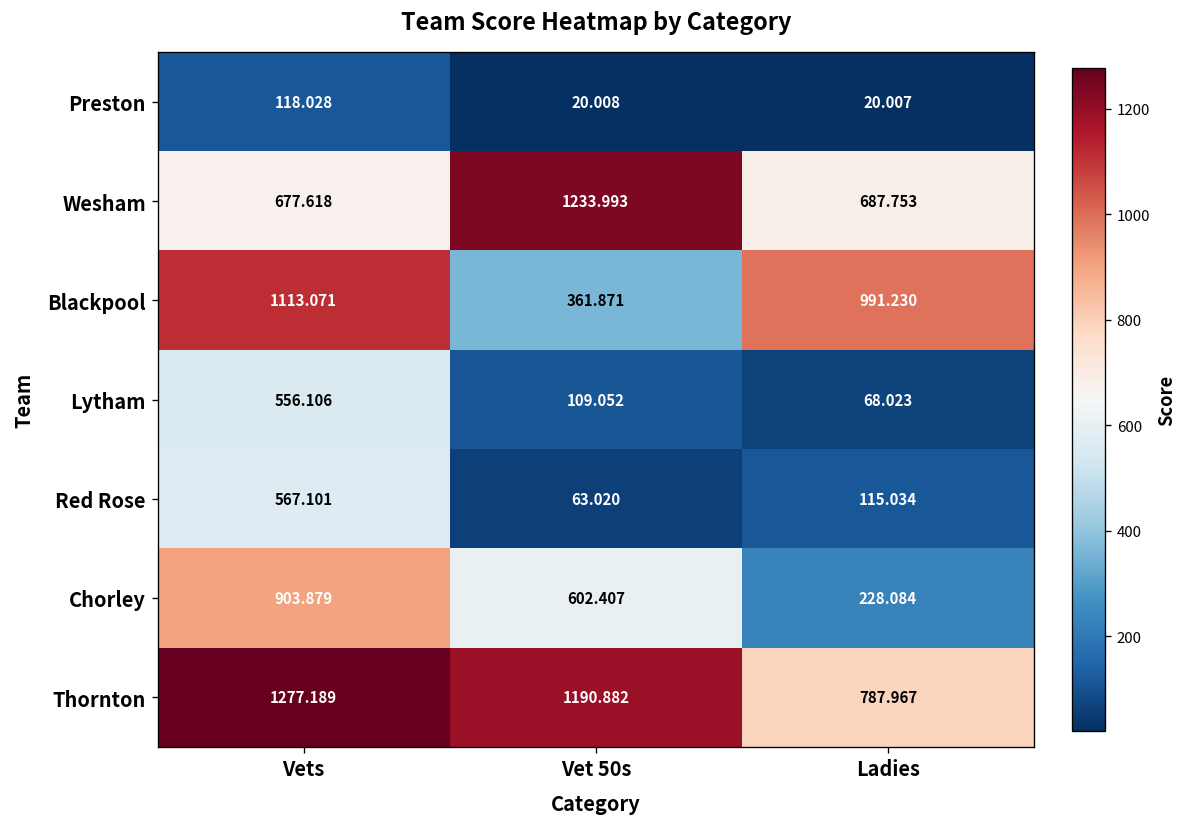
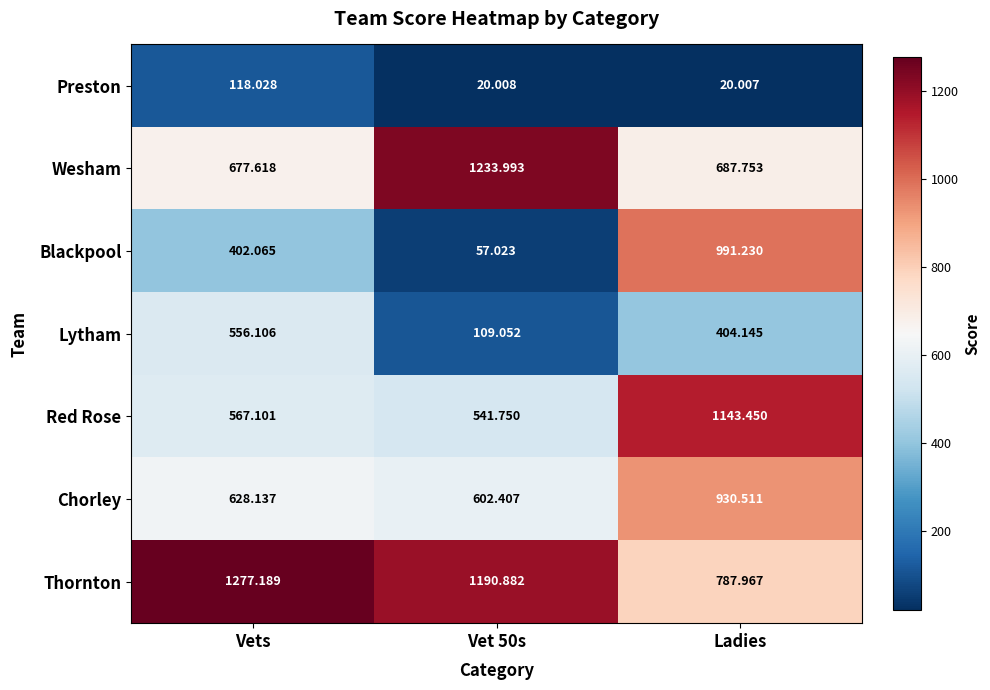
Blackpool, Vets: 1113.071 -> 402.065
Blackpool, Vet 50s: 361.871 -> 57.023
Lytham, Ladies: 68.023 -> 404.145
Red Rose, Vet 50s: 63.020 -> 541.750
Red Rose, Ladies: 115.034 -> 1143.450
Chorley, Vets: 903.879 -> 628.137
Chorley, Ladies: 228.084 -> 930.511
